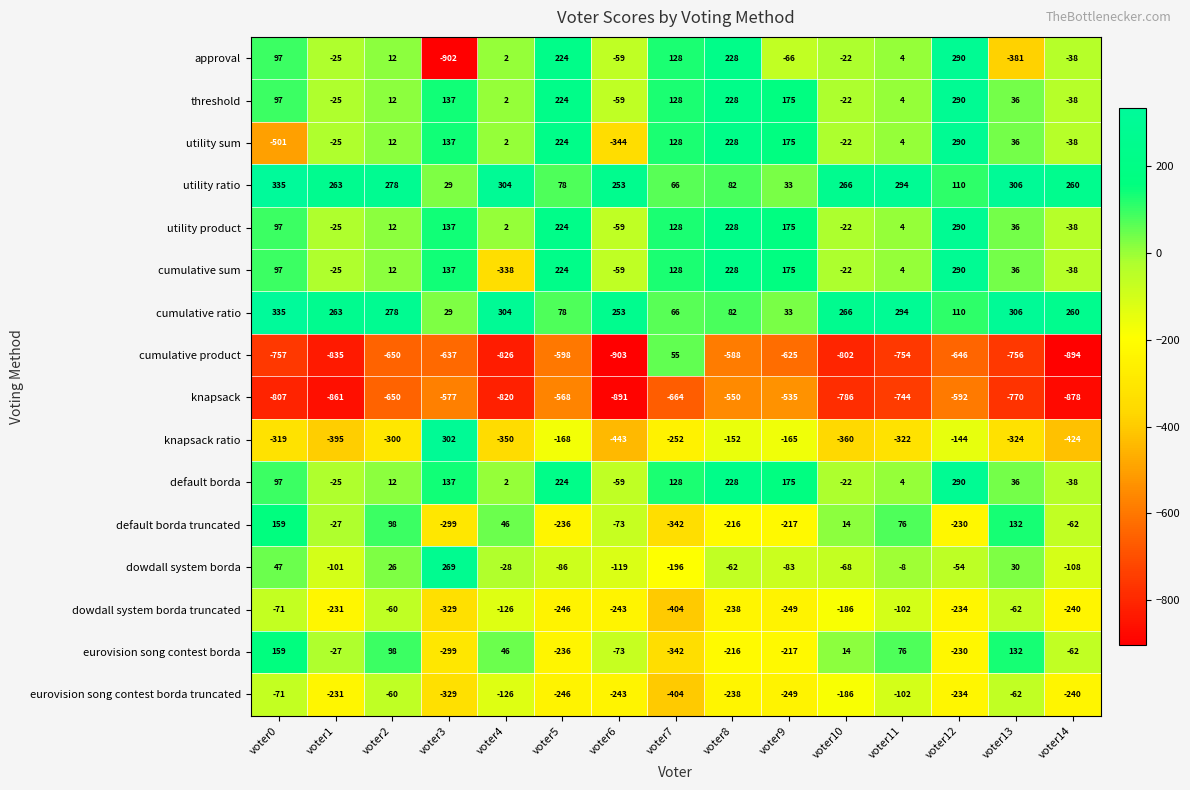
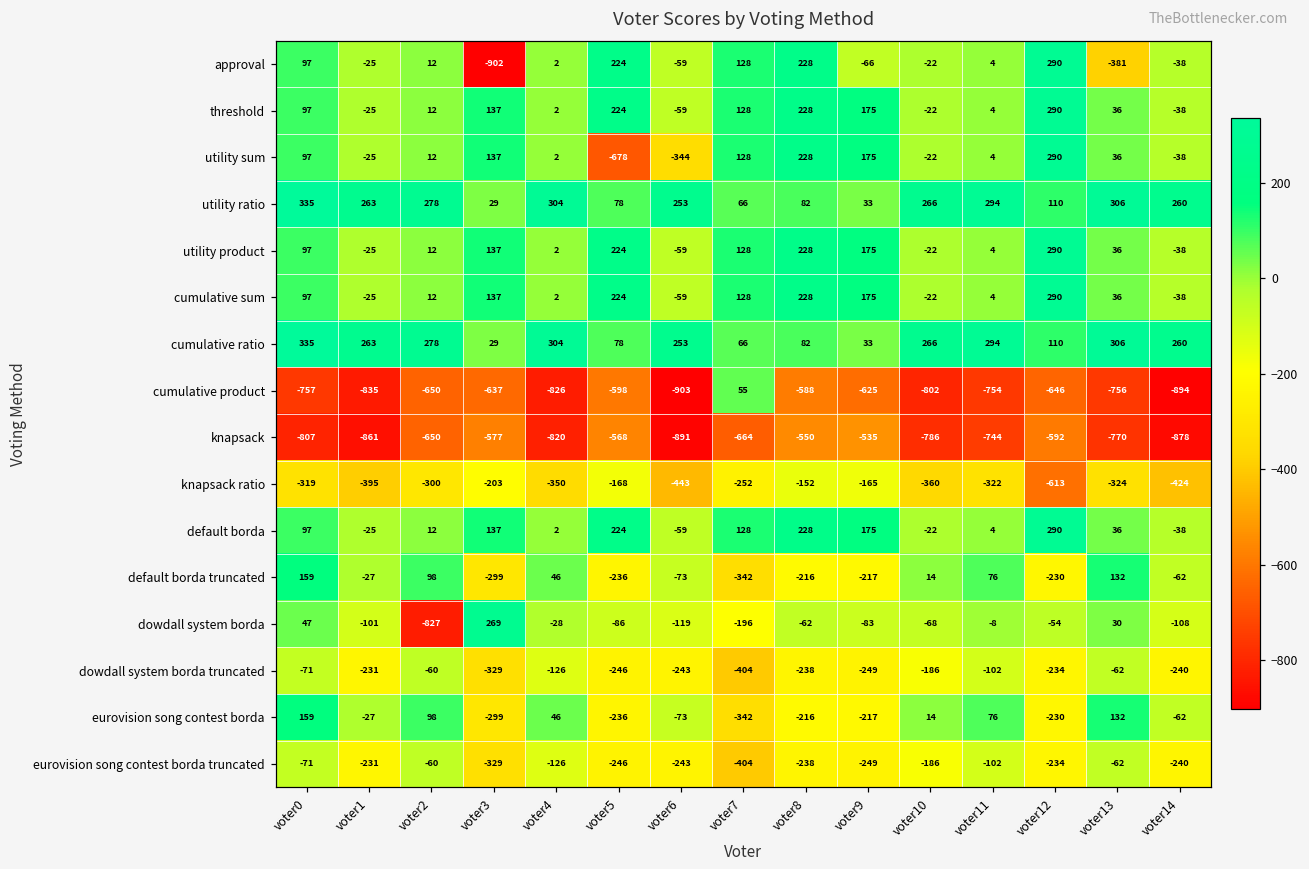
utility sum, voter0: -501 -> 97
utility sum, voter5: 224 -> -678
cumulative sum, voter4: -338 -> 2
knapsack ratio, voter3: 302 -> -203
knapsack ratio, voter12: -144 -> -613
dowdall system borda, voter2: 26 -> -827
